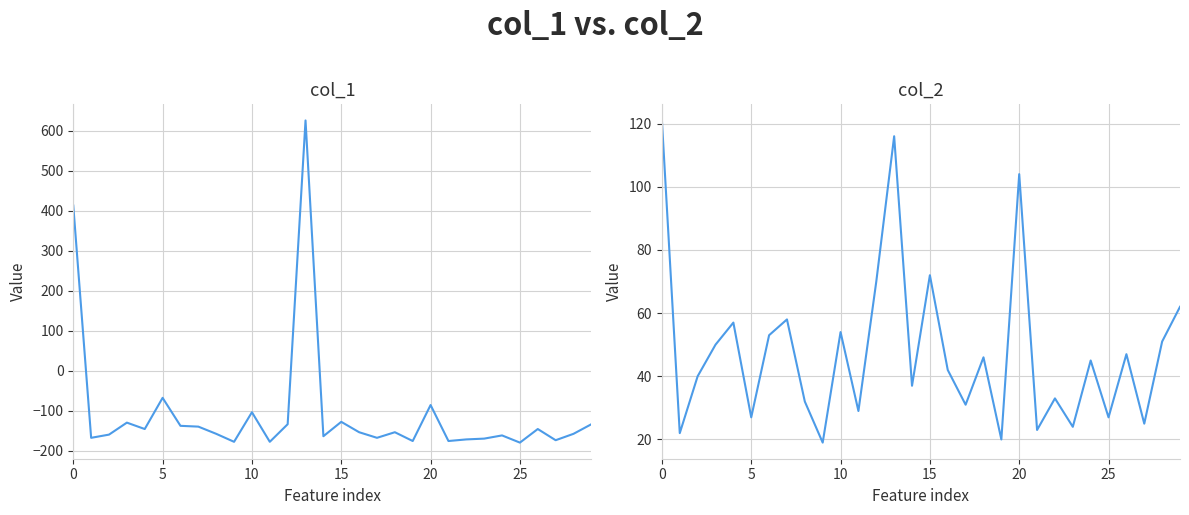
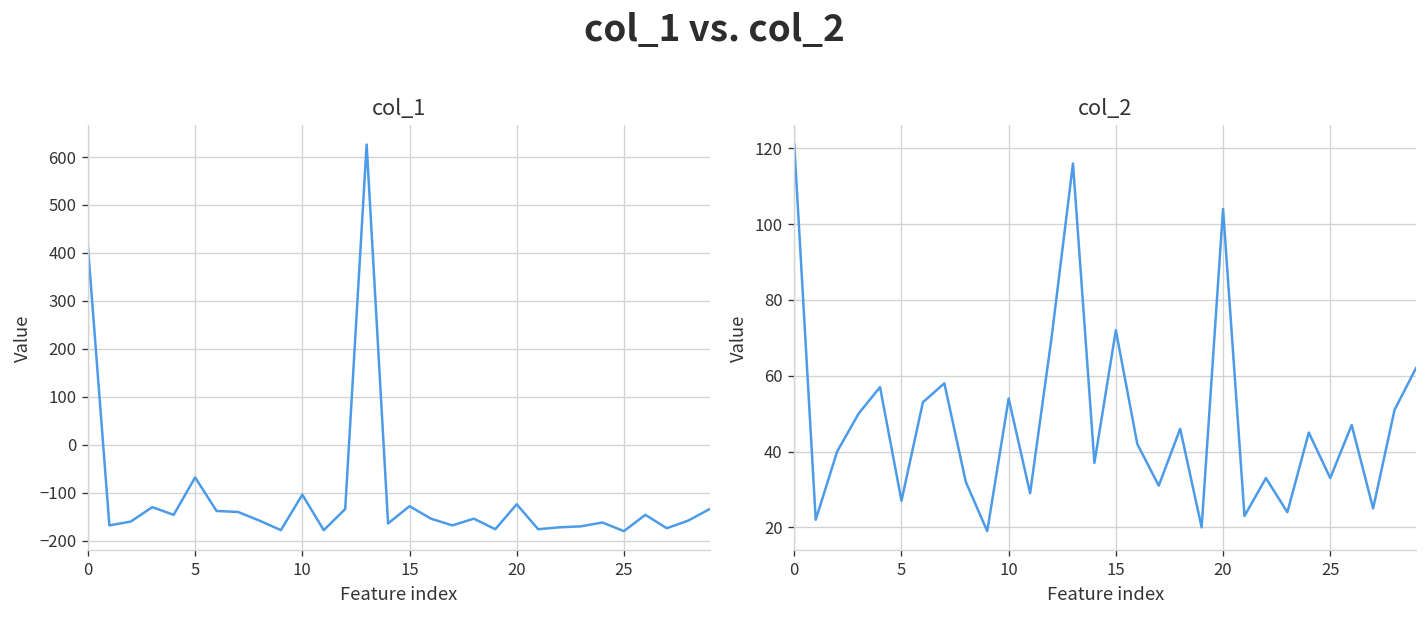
col_1, 20: -90 -> -120
col_2, 25: 27 -> 33
